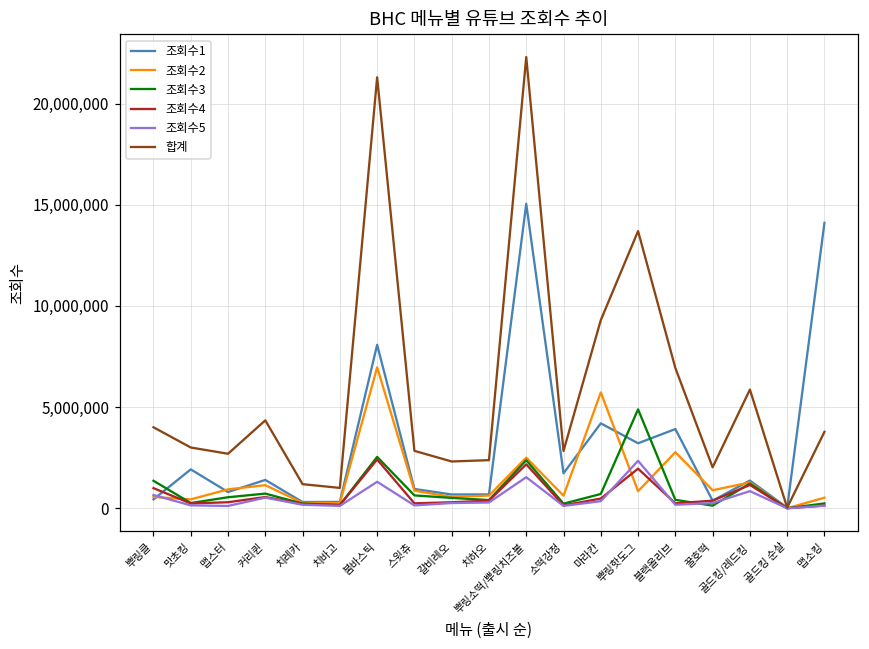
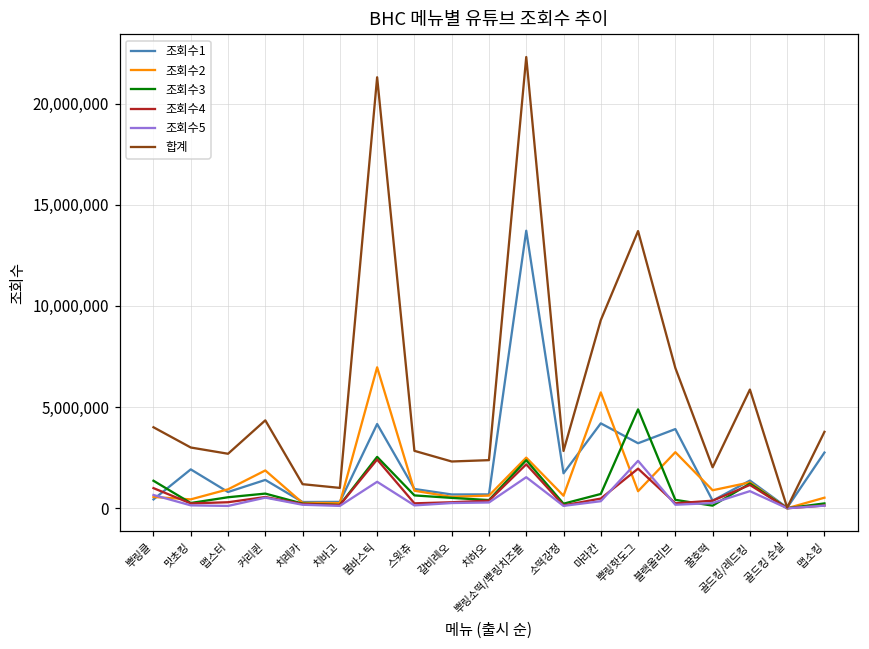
조회수2, 커리퀸: 1,100,000 -> 1,900,000
조회수1, 붐바스틱: 8,100,000 -> 4,200,000
조회수1, 뿌링소떡/뿌링치즈볼: 15,000,000 -> 13,700,000
조회수1, 맵소킹: 14,100,000 -> 2,800,000
